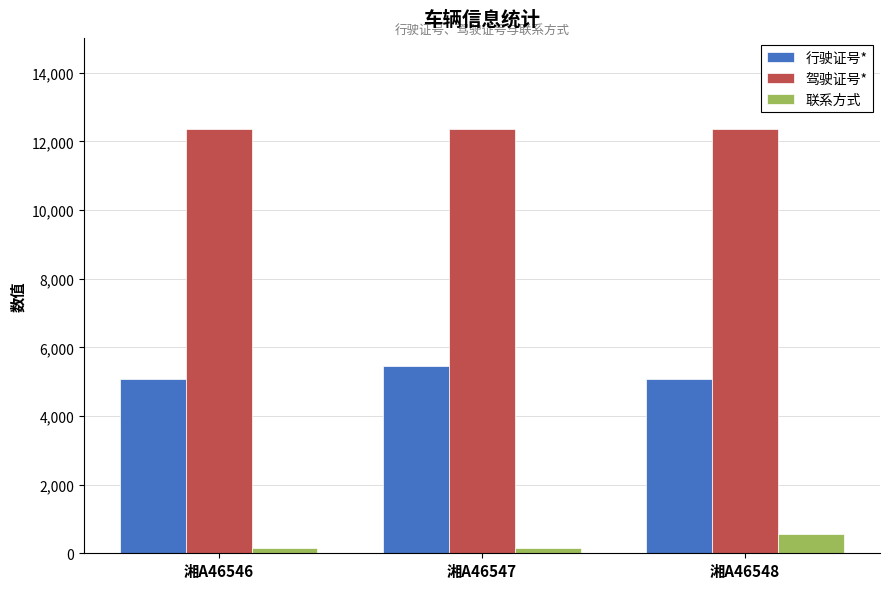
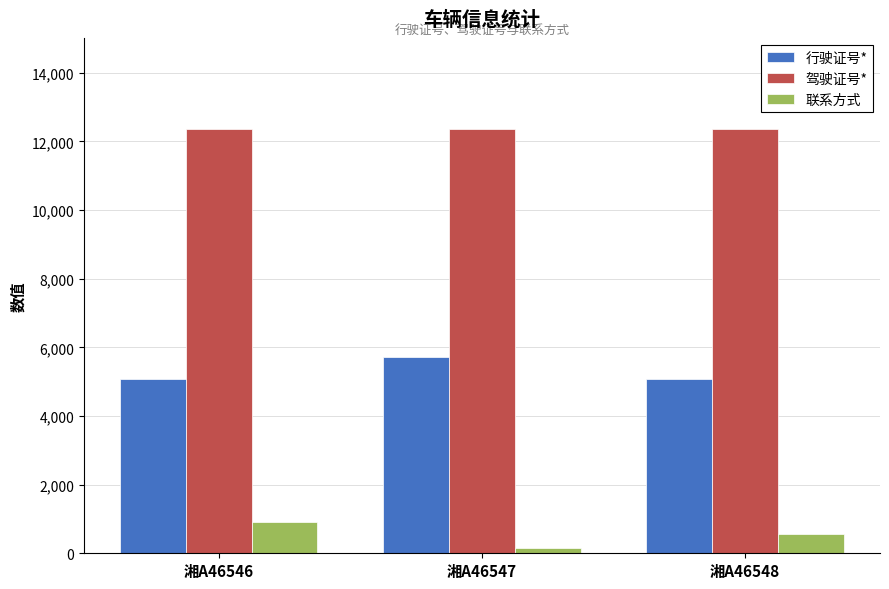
联系方式, 湘A46546: 200 -> 900
行驶证号*, 湘A46547: 5,500 -> 5,700
